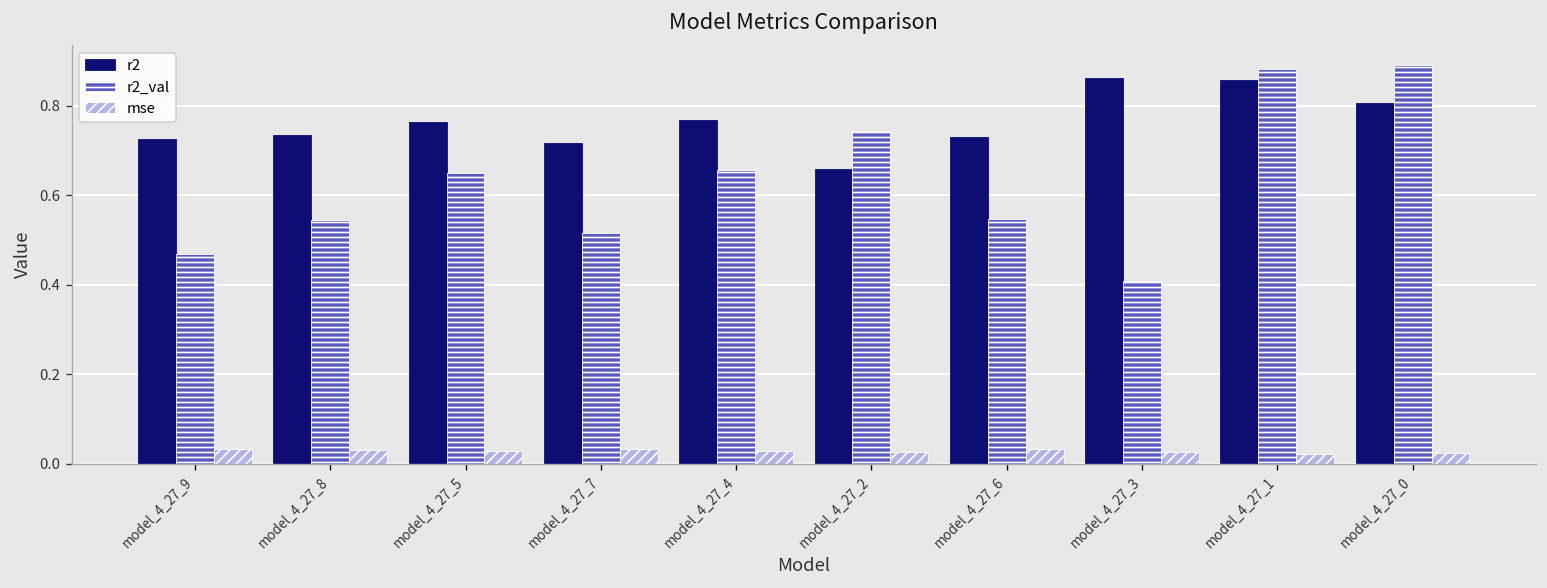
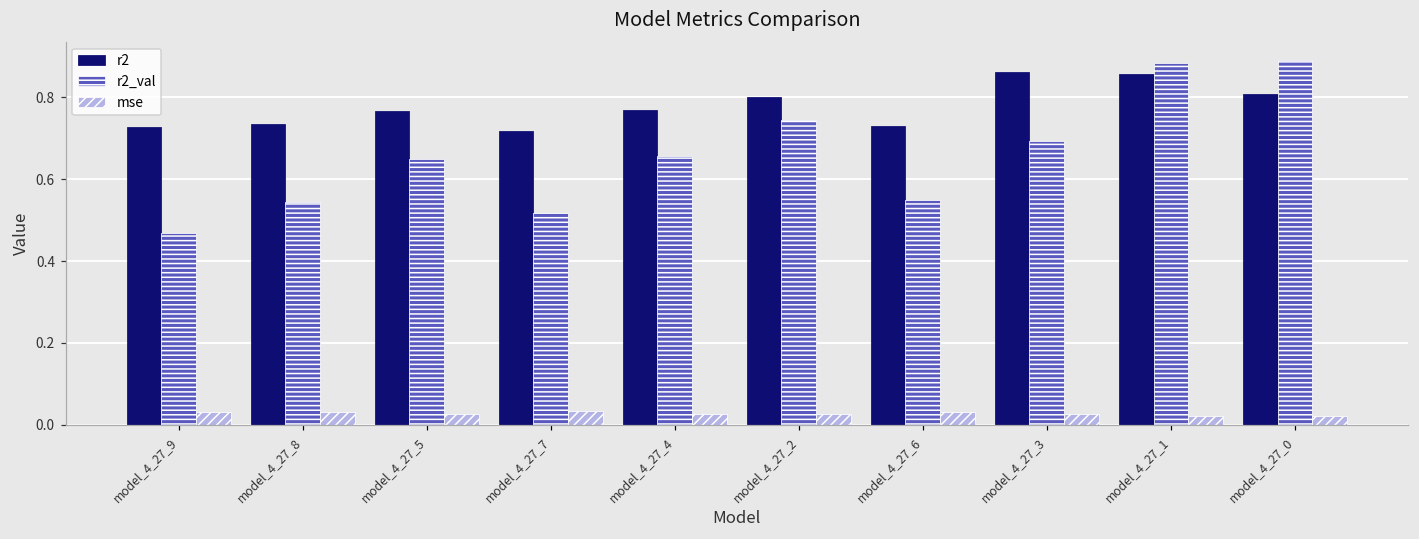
r2, model_4_27_2: 0.66 -> 0.80
r2_val, model_4_27_3: 0.41 -> 0.69
